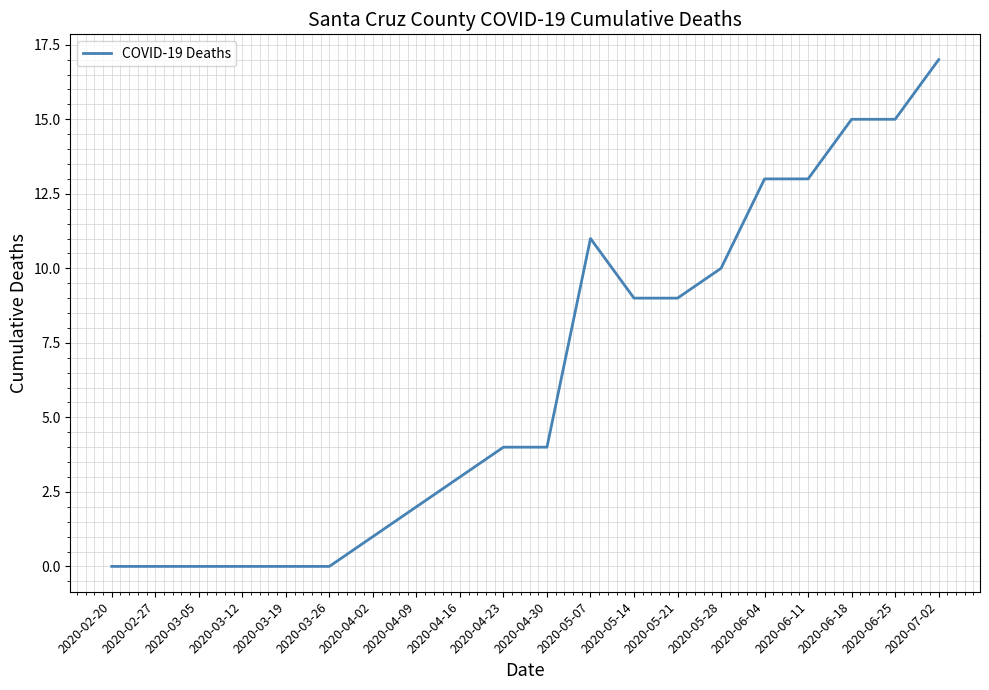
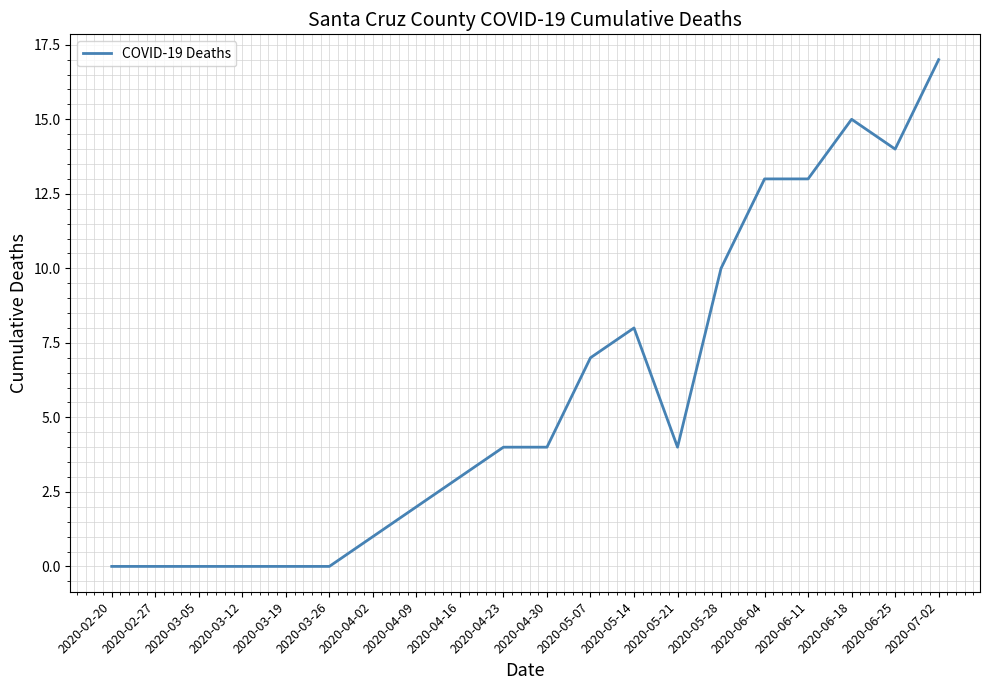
2020-05-07: 11 -> 7
2020-05-14: 9 -> 8
2020-05-21: 9 -> 4
2020-06-25: 15 -> 14
